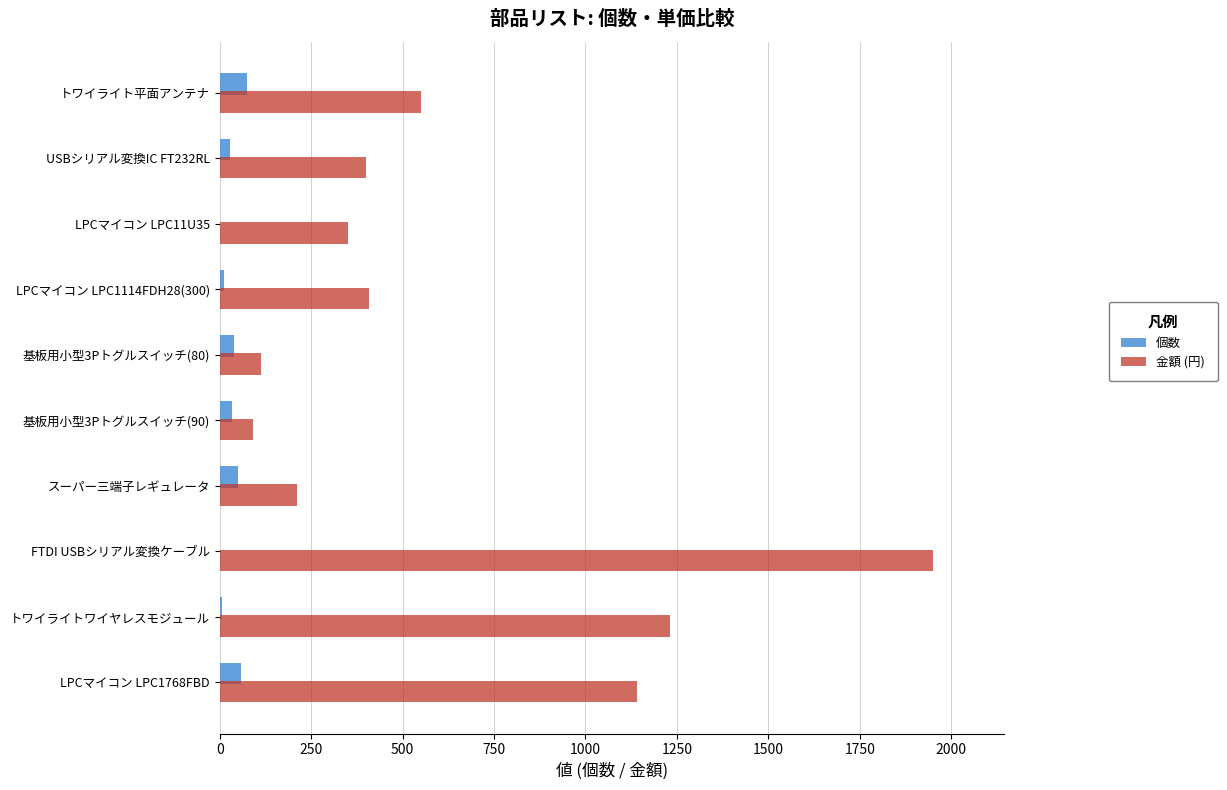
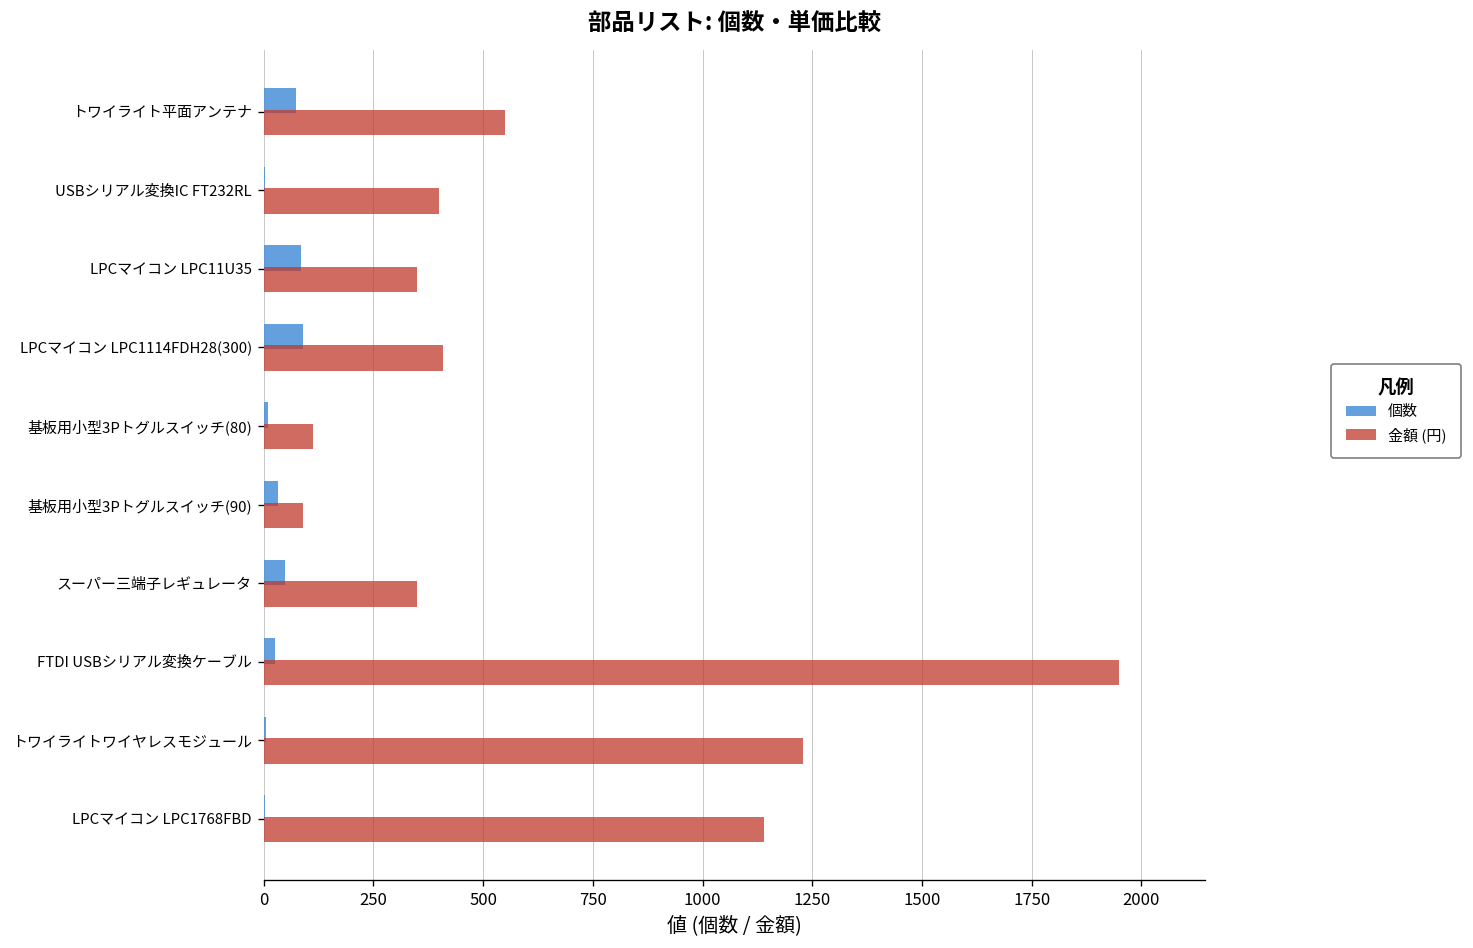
個数, USBシリアル変換IC FT232RL: 30 -> 0
個数, LPCマイコン LPC11U35: 0 -> 90
個数, LPCマイコン LPC1114FDH28(300): 10 -> 90
個数, 基板用小型3Pトグルスイッチ(80): 40 -> 10
金額 (円), スーパー三端子レギュレータ: 210 -> 350
個数, FTDI USBシリアル変換ケーブル: 0 -> 30
個数, LPCマイコン LPC1768FBD: 60 -> 0
